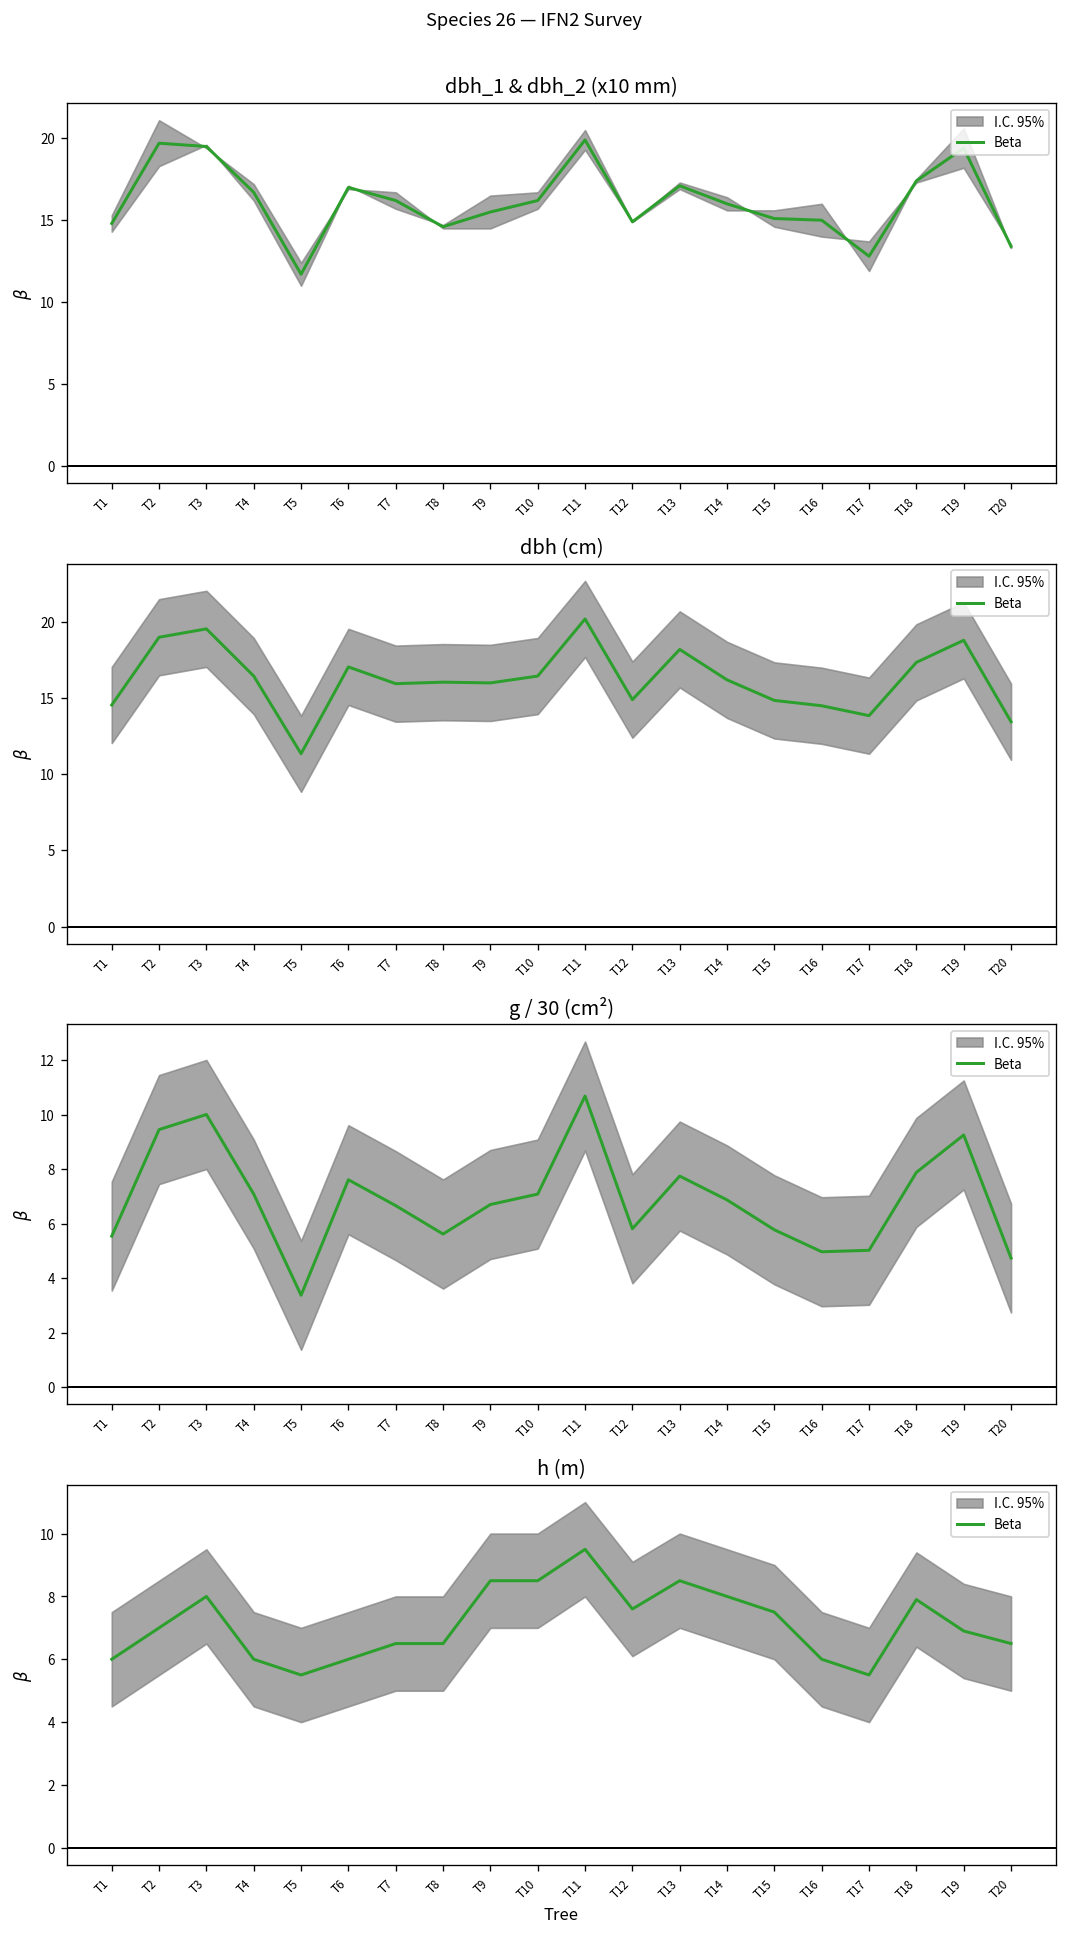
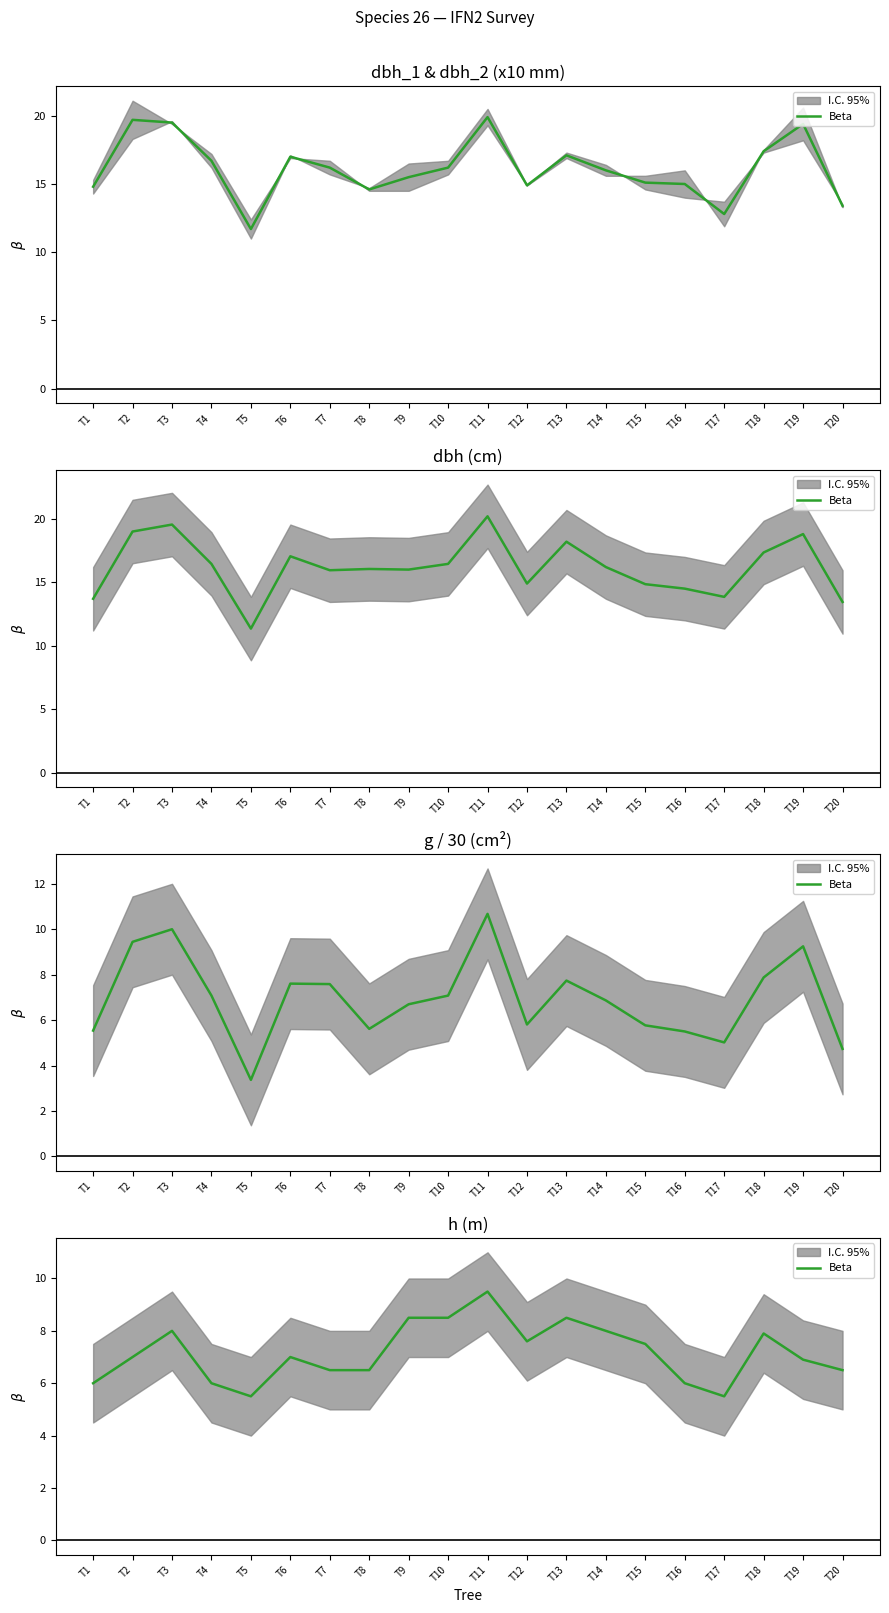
dbh (cm), Beta, T1: 14.6 -> 13.7
g / 30 (cm²), Beta, T7: 6.7 -> 7.6
g / 30 (cm²), Beta, T16: 5.0 -> 5.5
h (m), Beta, T6: 6 -> 7
